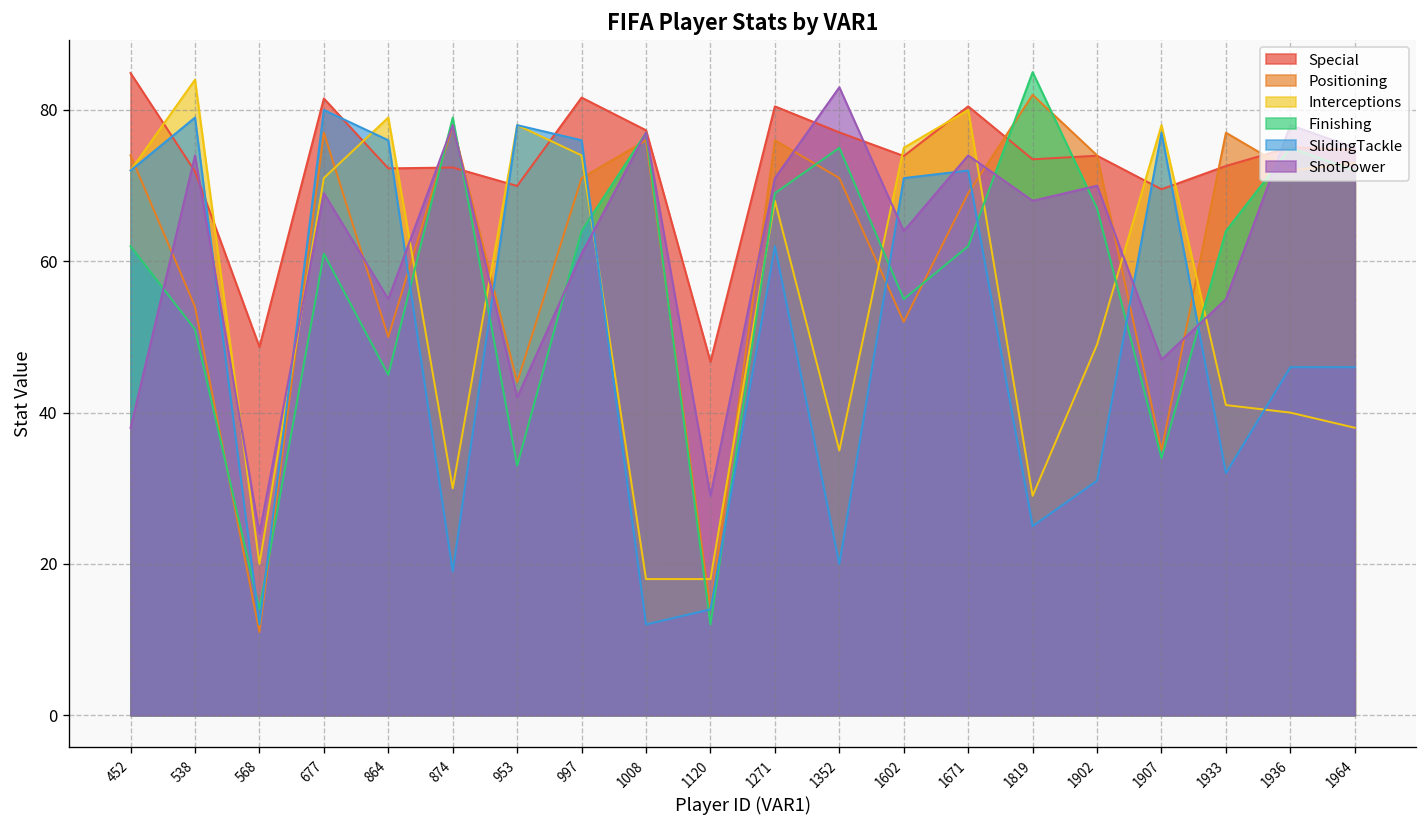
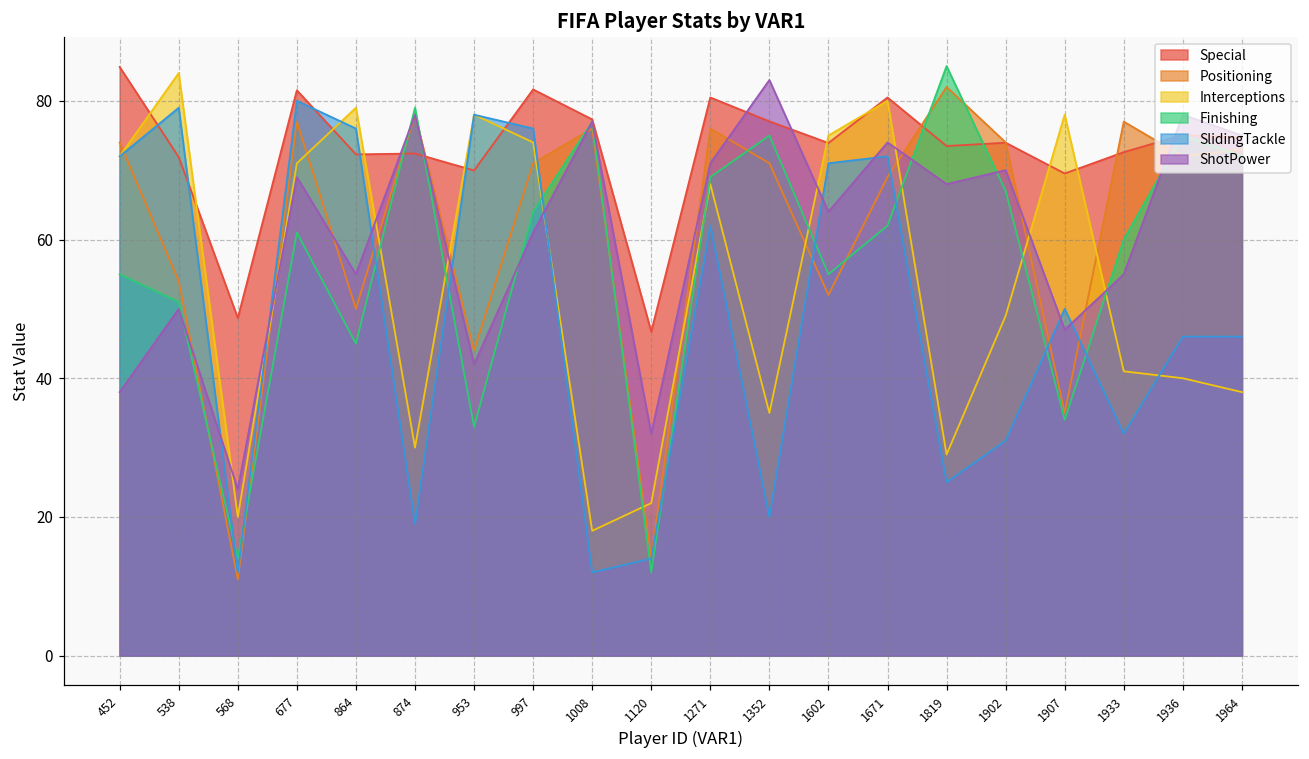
Finishing, 452: 62 -> 55
ShotPower, 538: 74 -> 50
Interceptions, 1120: 18 -> 22
ShotPower, 1120: 29 -> 32
SlidingTackle, 1907: 77 -> 50
Finishing, 1933: 64 -> 60
